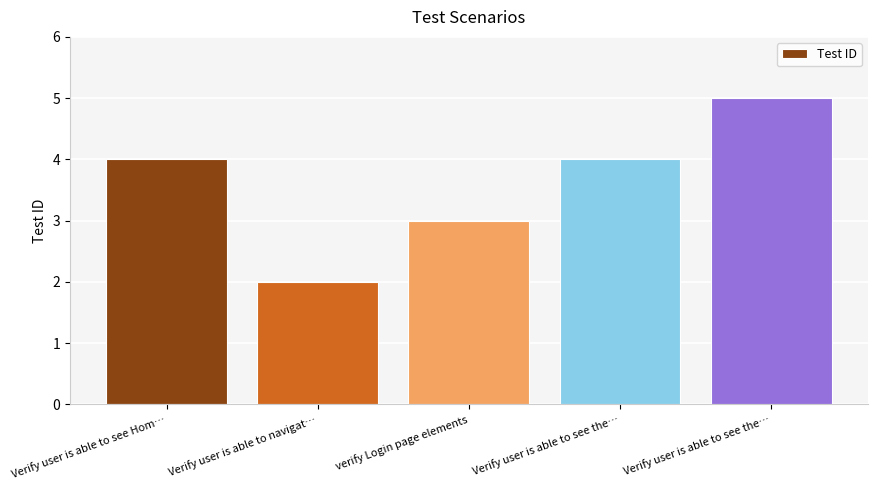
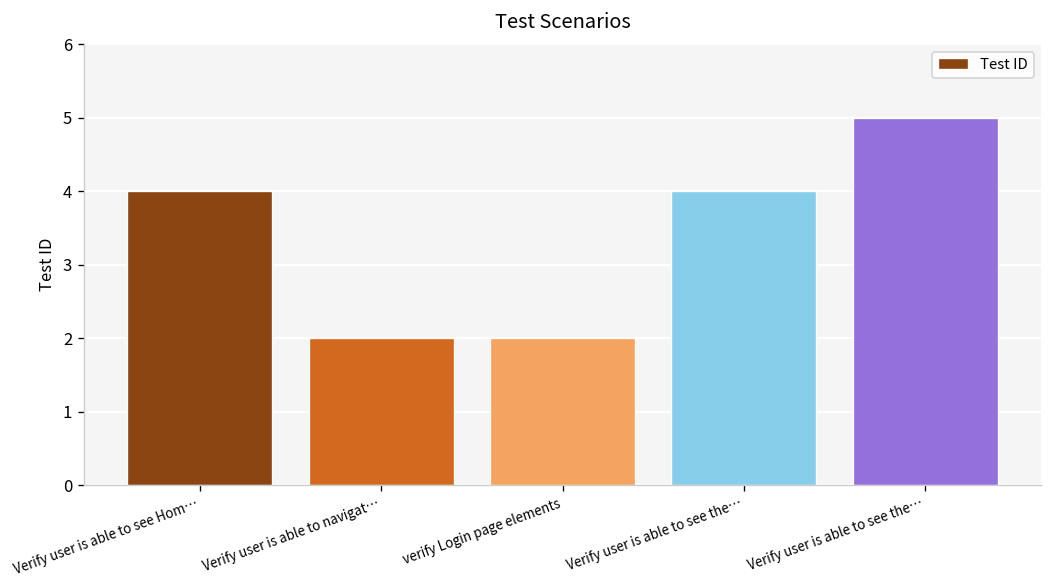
verify Login page elements: 3 -> 2
